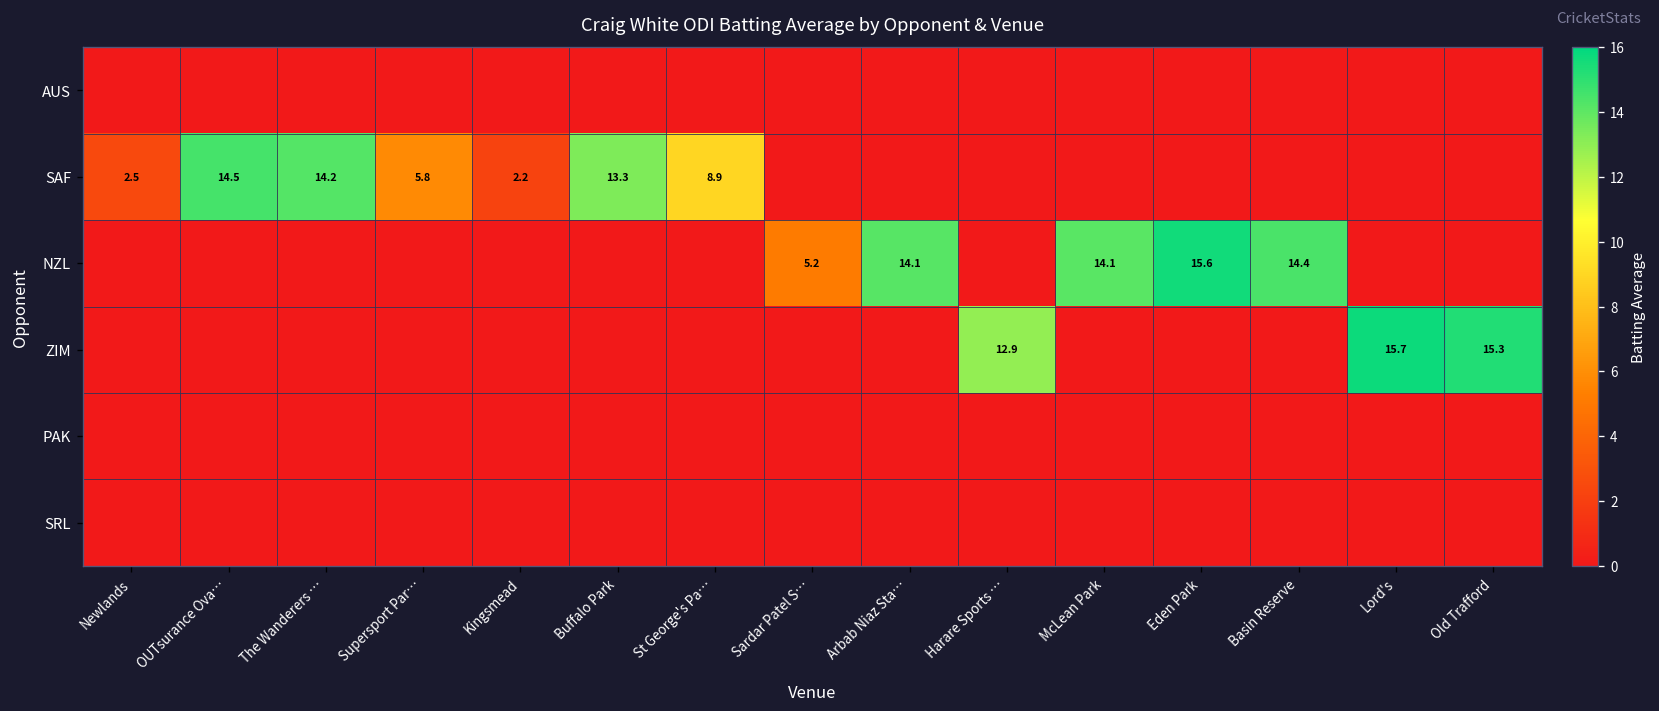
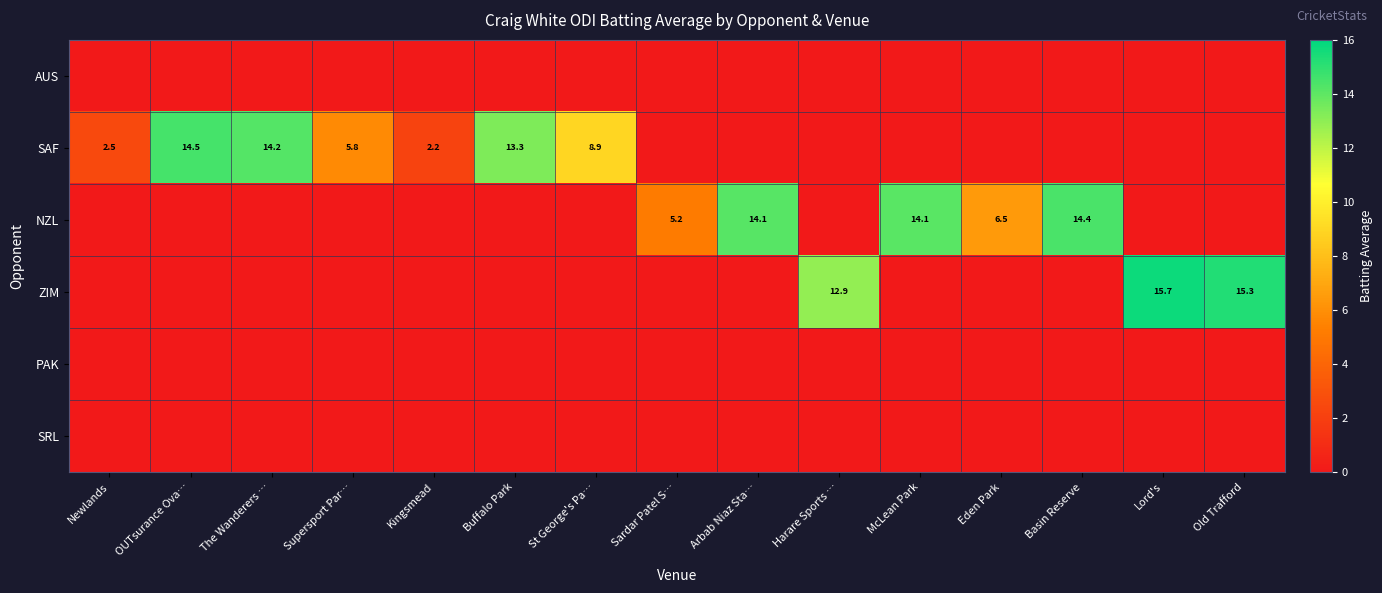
NZL, Eden Park: 15.6 -> 6.5
